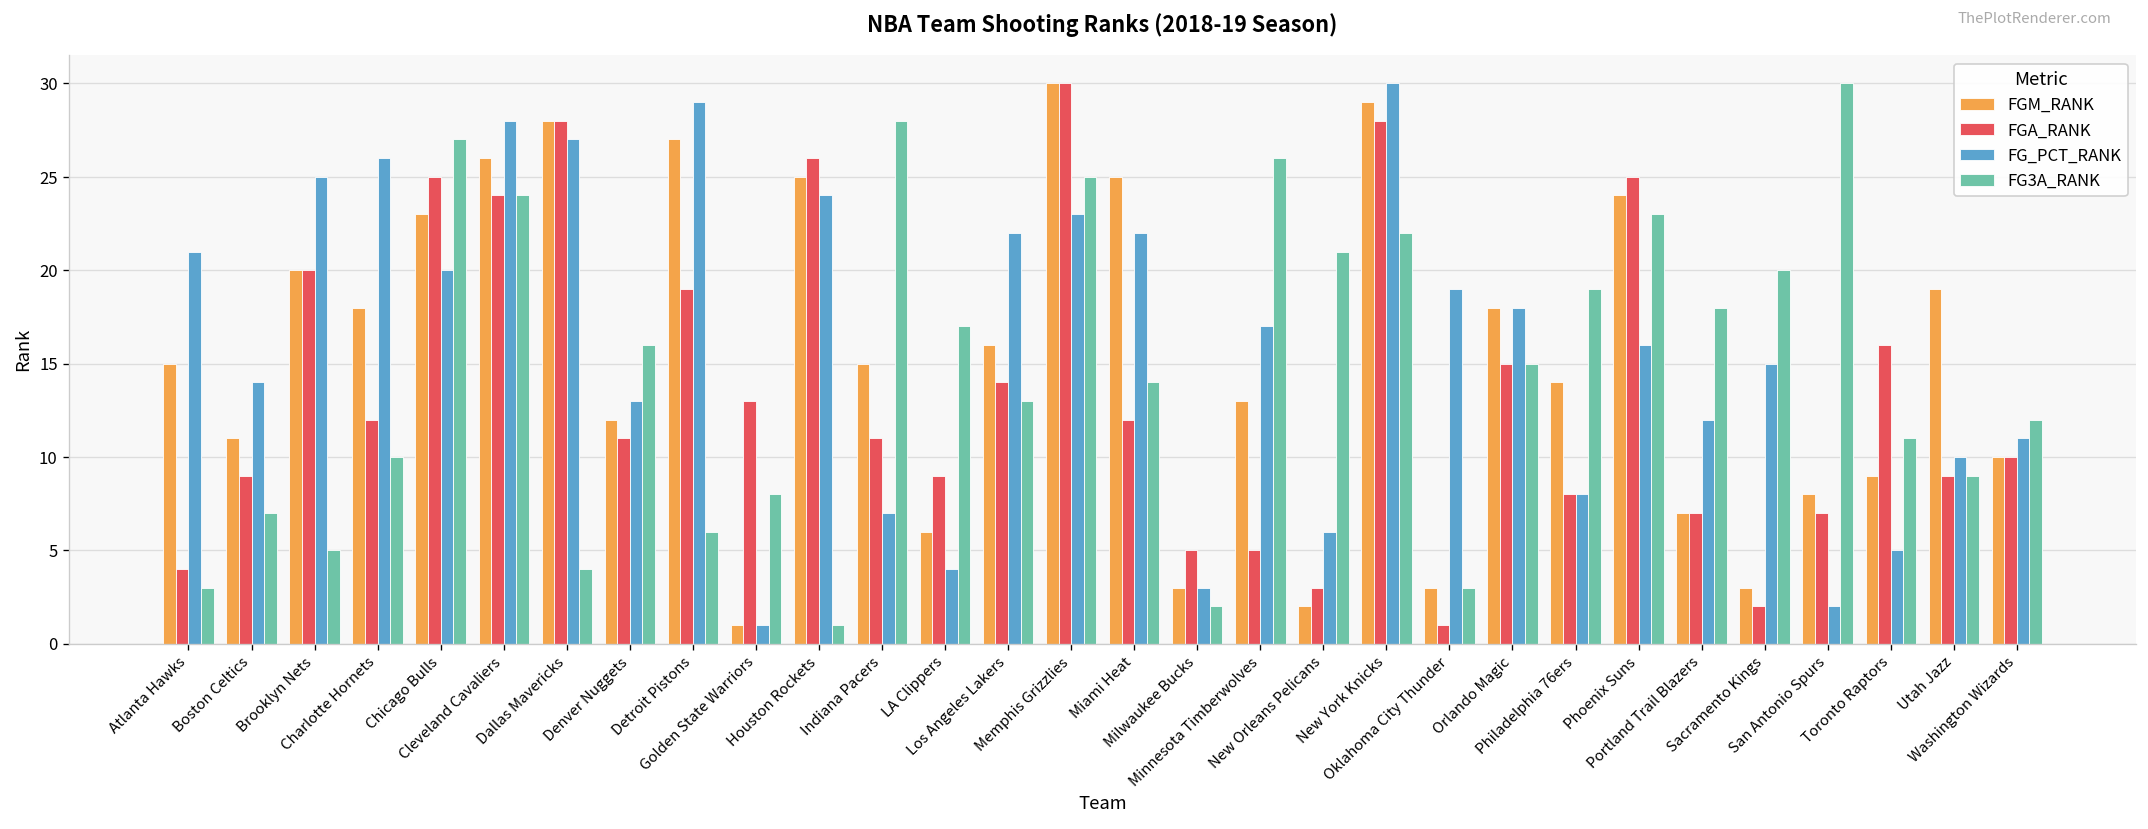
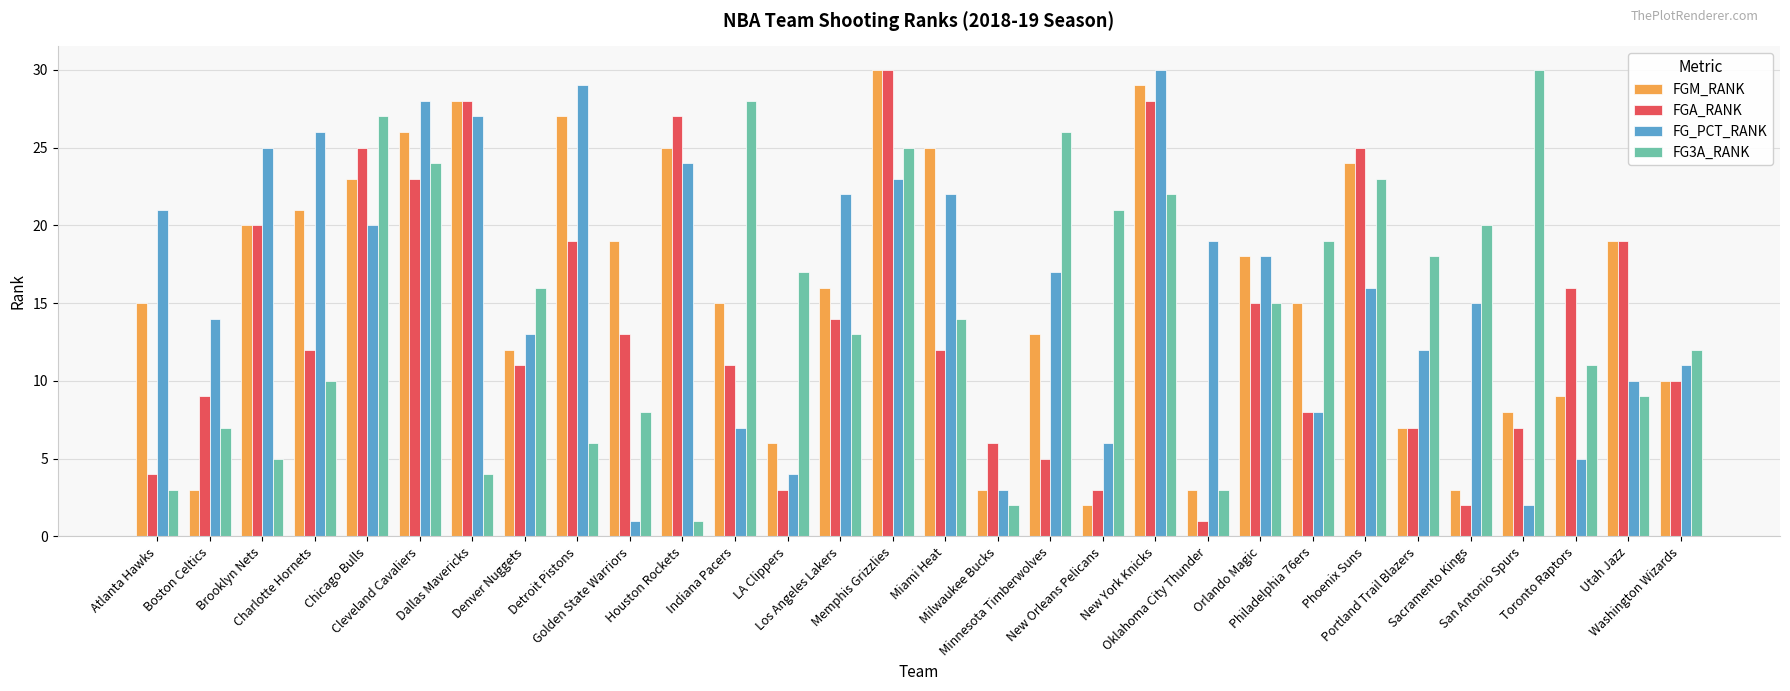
FGM_RANK, Boston Celtics: 11 -> 3
FGM_RANK, Charlotte Hornets: 18 -> 21
FGA_RANK, Cleveland Cavaliers: 24 -> 23
FGM_RANK, Golden State Warriors: 1 -> 19
FGA_RANK, Houston Rockets: 26 -> 27
FGA_RANK, LA Clippers: 9 -> 3
FGA_RANK, Milwaukee Bucks: 5 -> 6
FGM_RANK, Philadelphia 76ers: 14 -> 15
FGA_RANK, Utah Jazz: 9 -> 19
